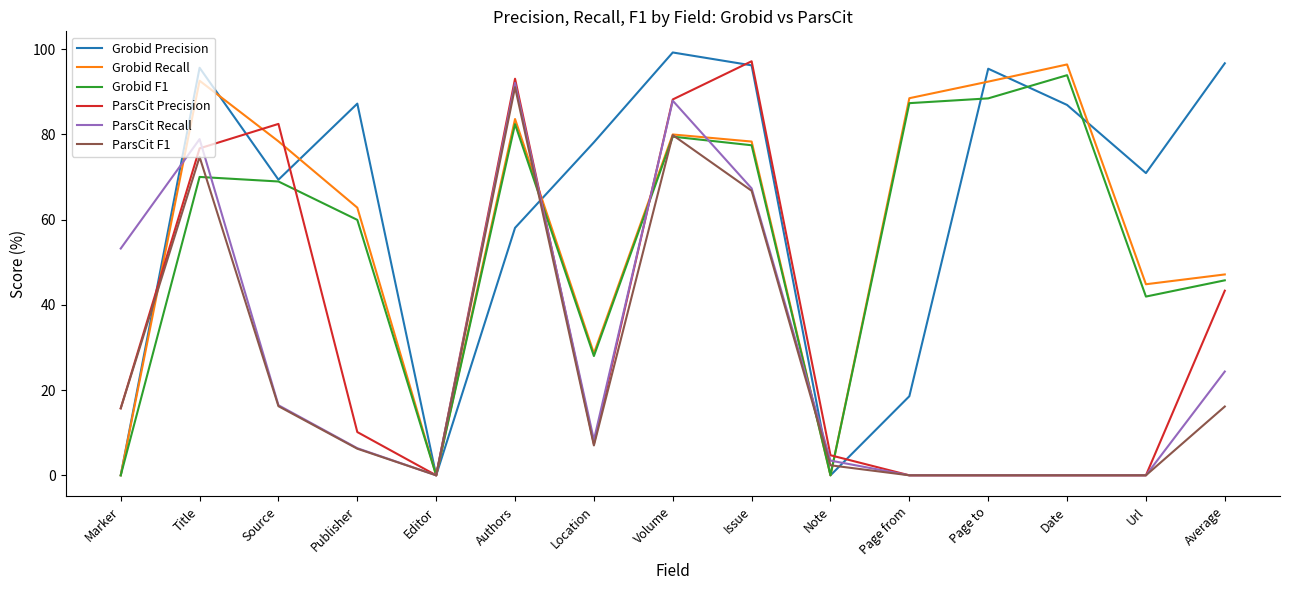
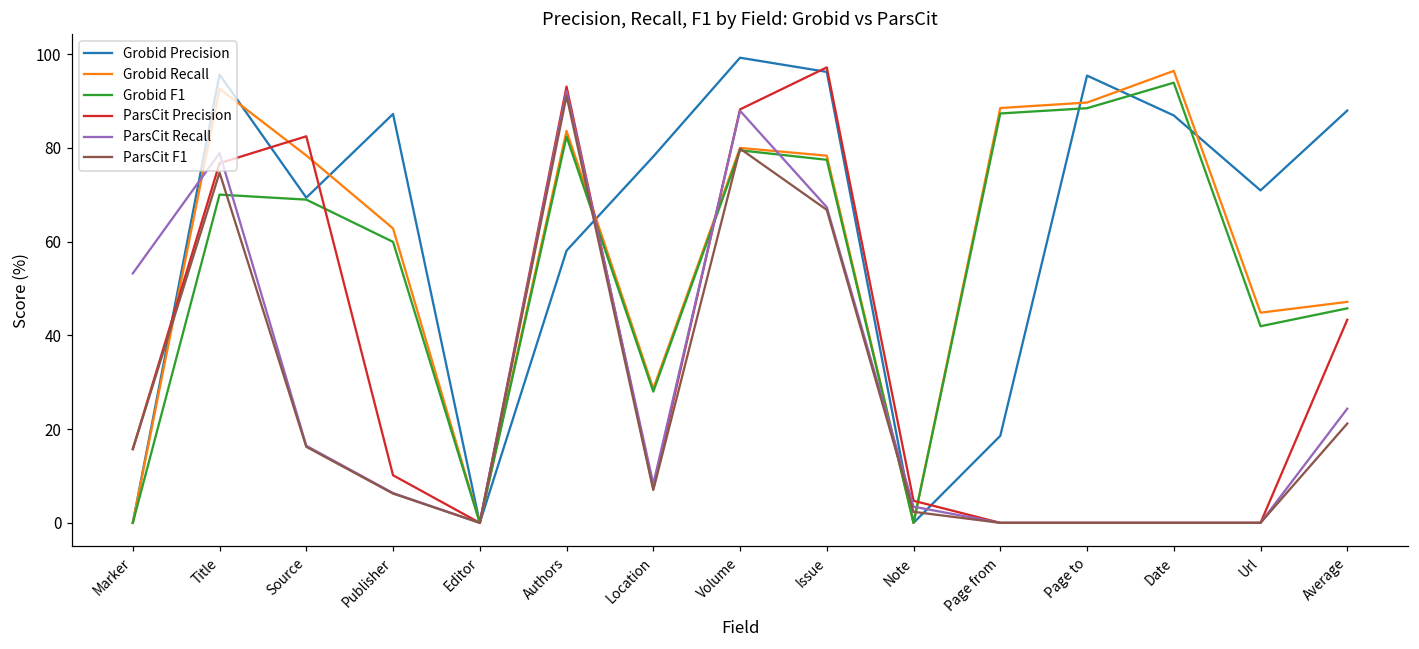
Grobid Recall, Page to: 92 -> 90
Grobid Precision, Average: 97 -> 88
ParsCit F1, Average: 16 -> 21
